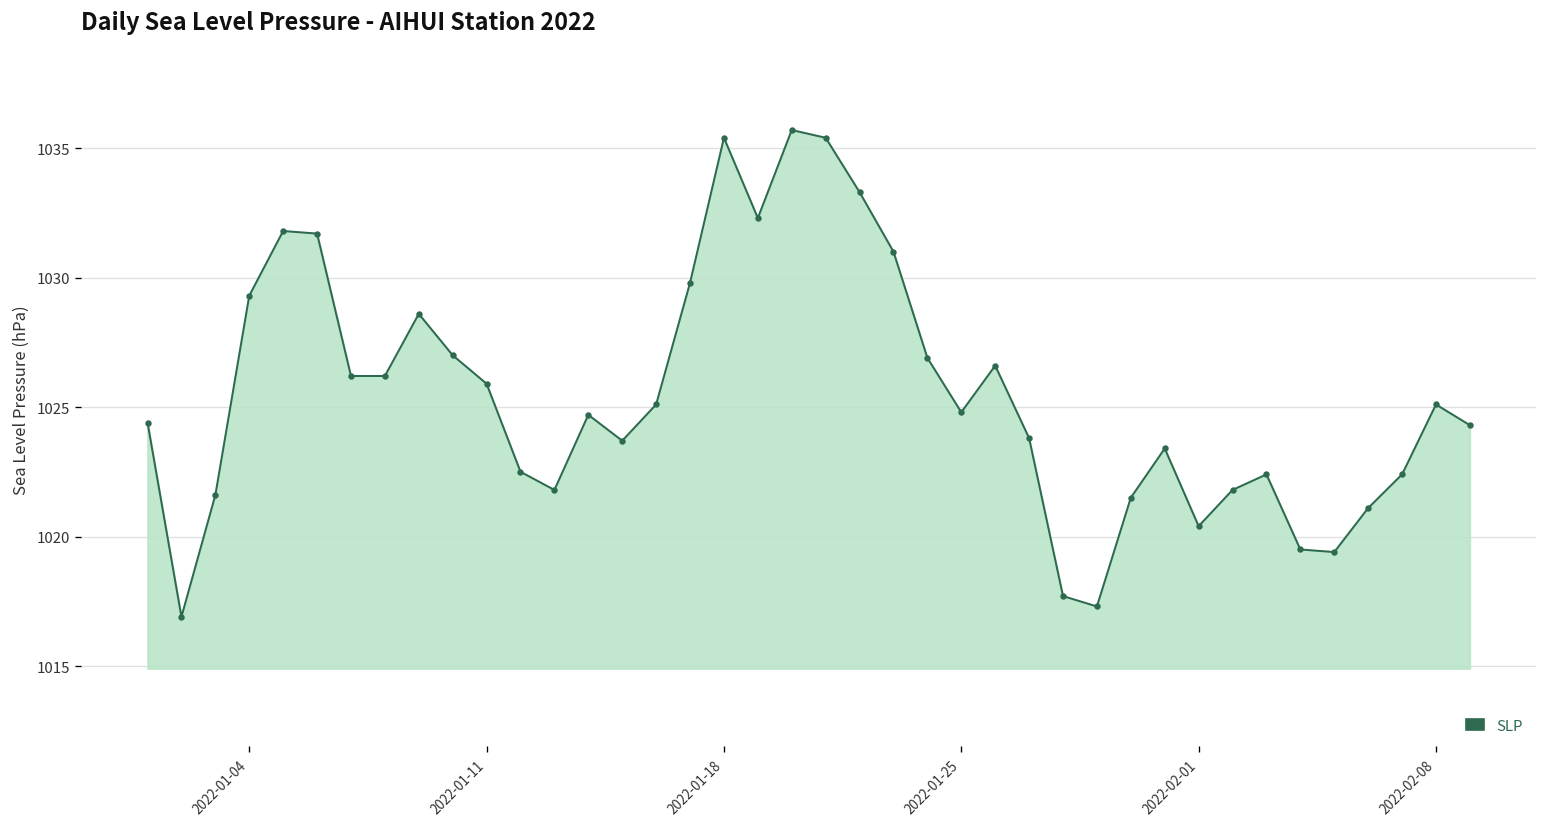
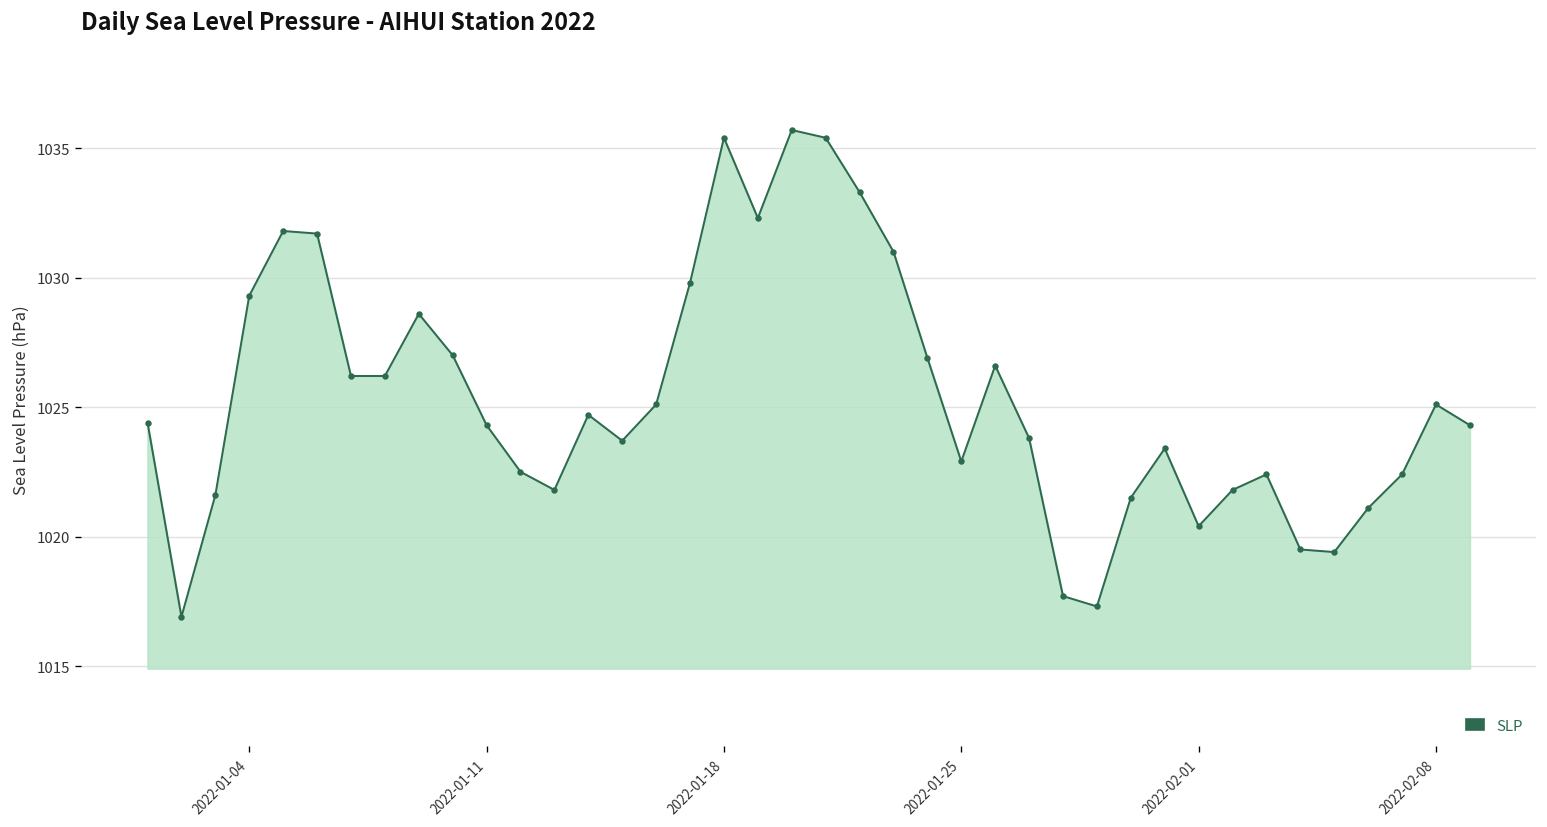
2022-01-11: 1025.9 -> 1024.3
2022-01-25: 1024.8 -> 1022.9
